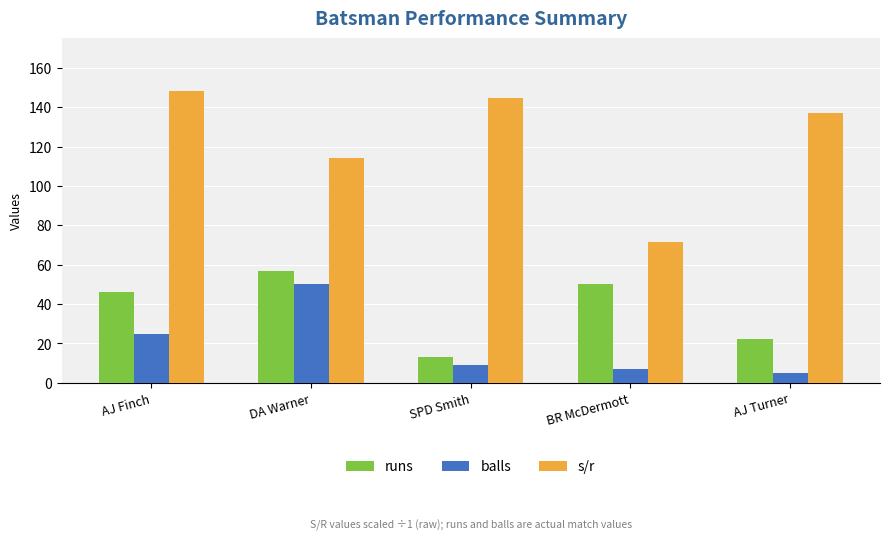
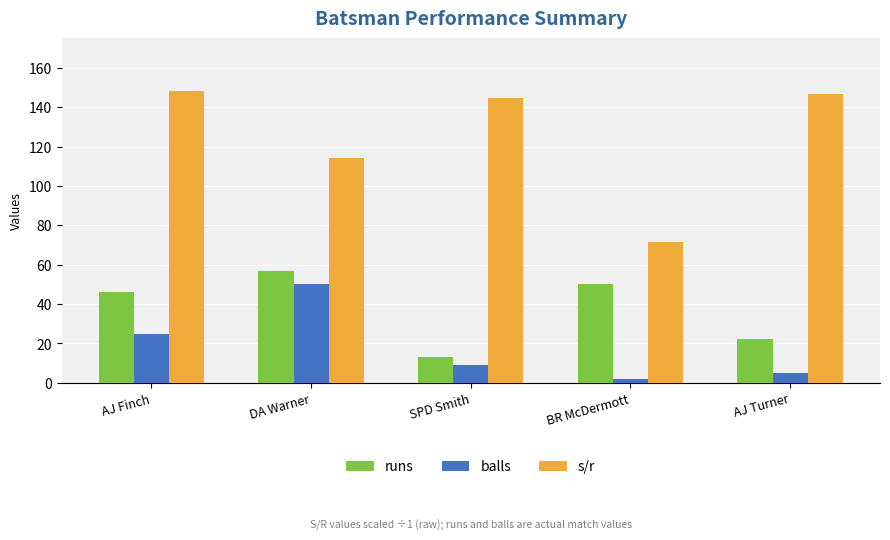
balls, BR McDermott: 7 -> 2
s/r, AJ Turner: 137 -> 147
